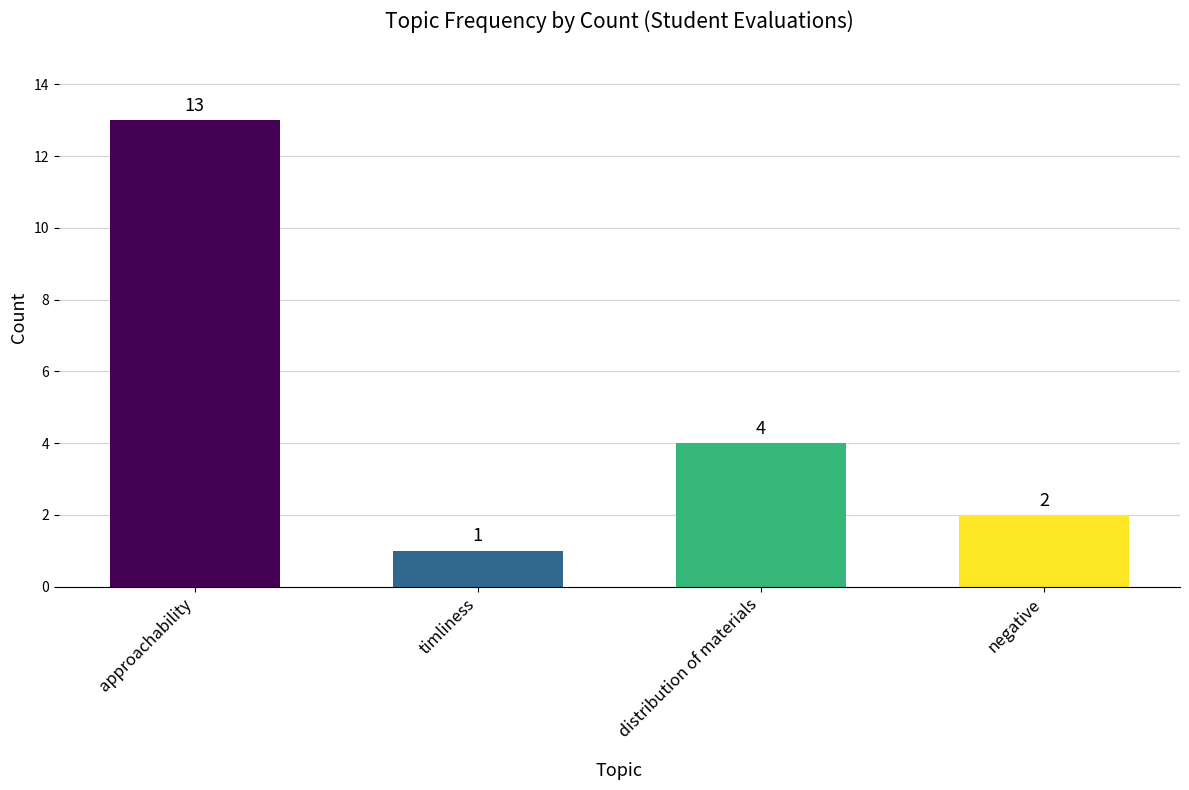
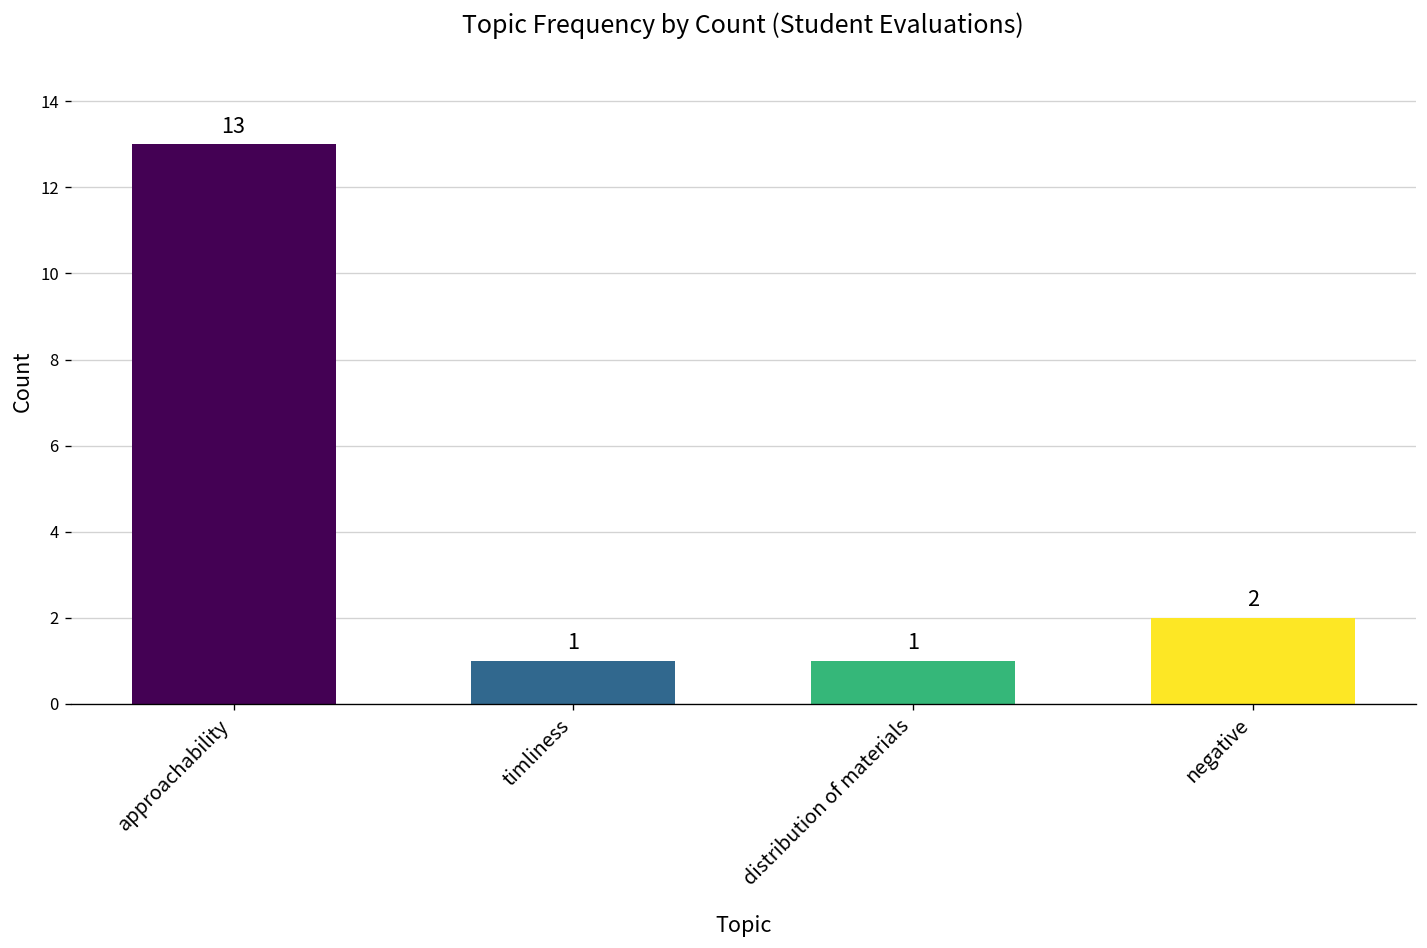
distribution of materials: 4 -> 1
